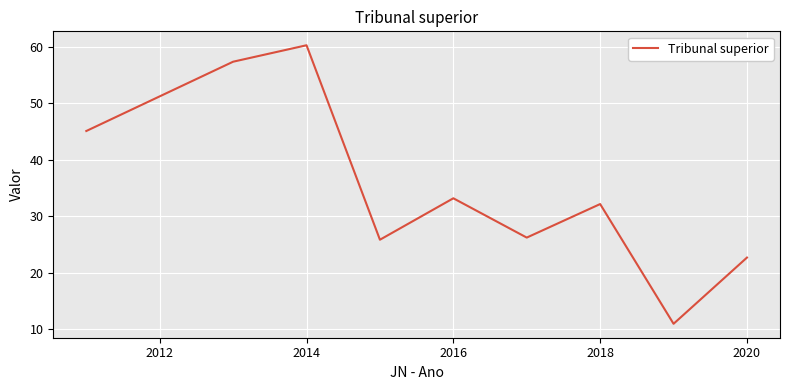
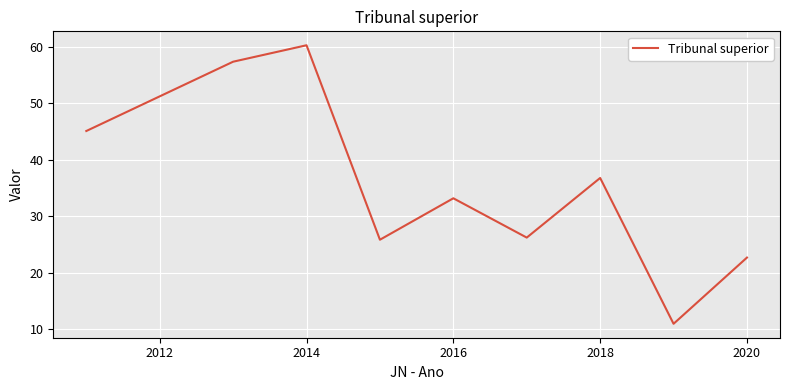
2018: 32 -> 37
